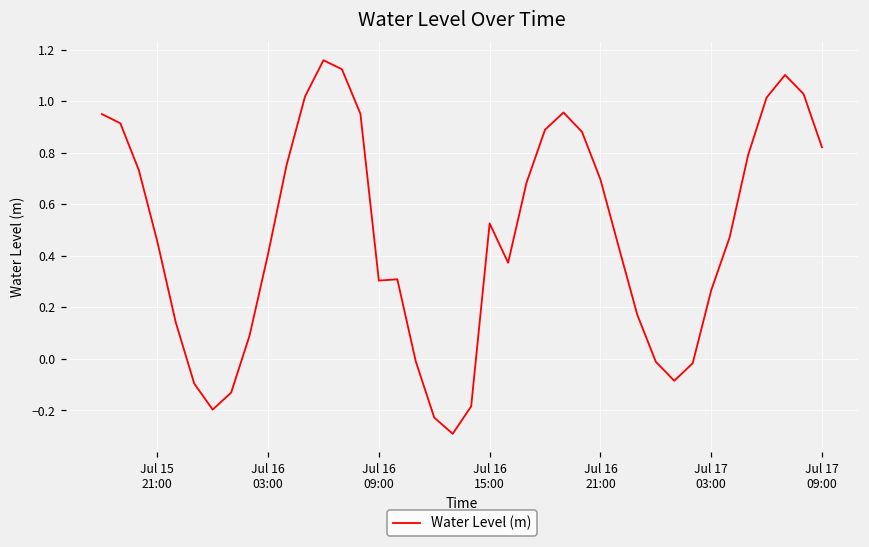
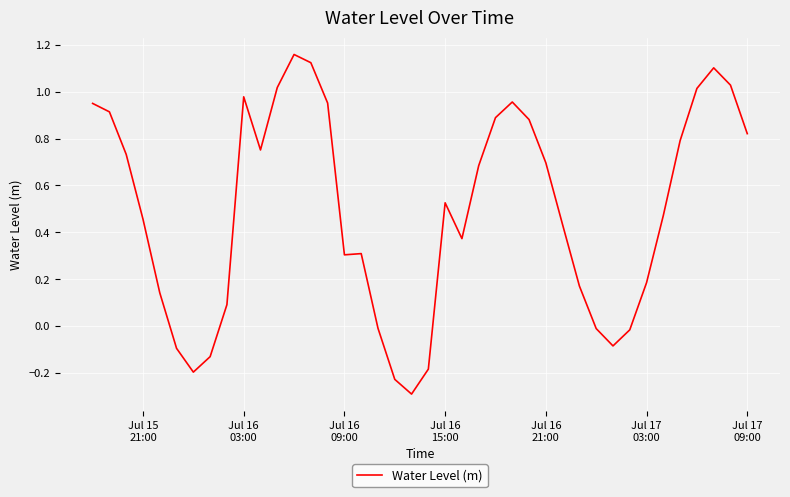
Jul 16 03:00: 0.41 -> 0.98
Jul 17 03:00: 0.27 -> 0.18
